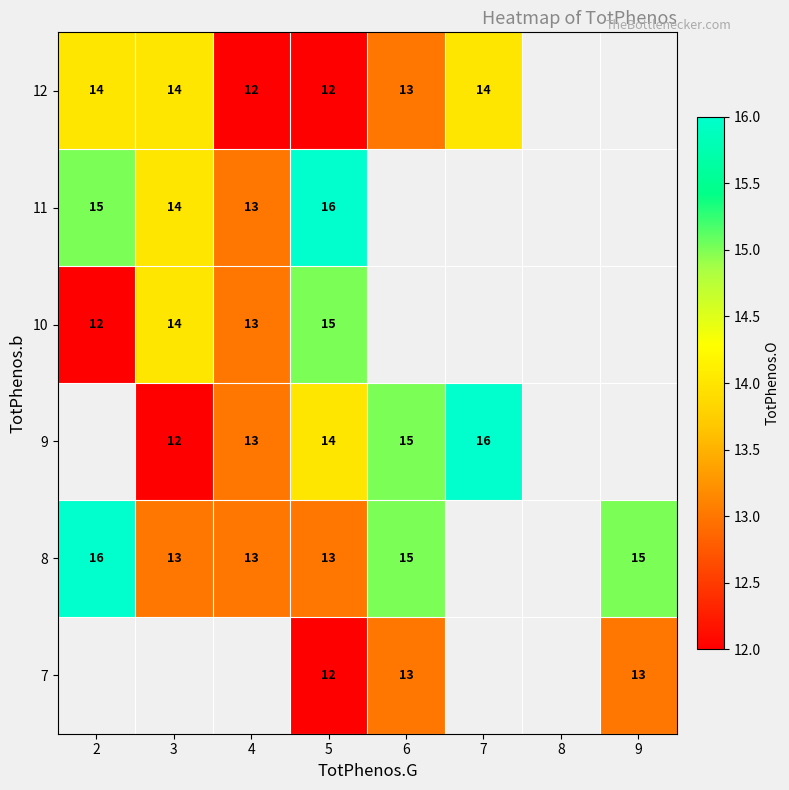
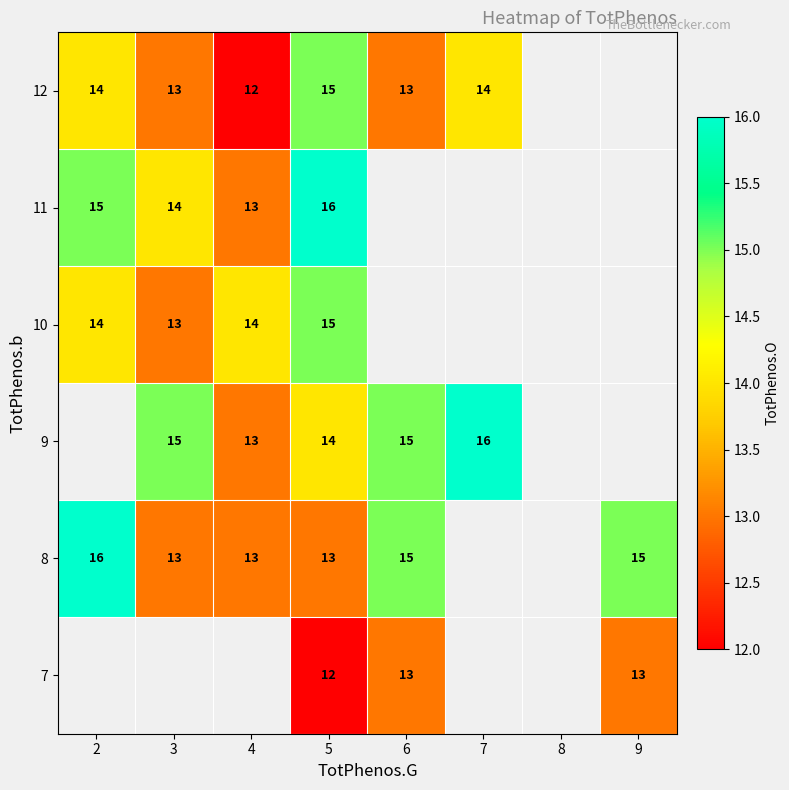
12, 3: 14 -> 13
12, 5: 12 -> 15
10, 2: 12 -> 14
10, 3: 14 -> 13
10, 4: 13 -> 14
9, 3: 12 -> 15
